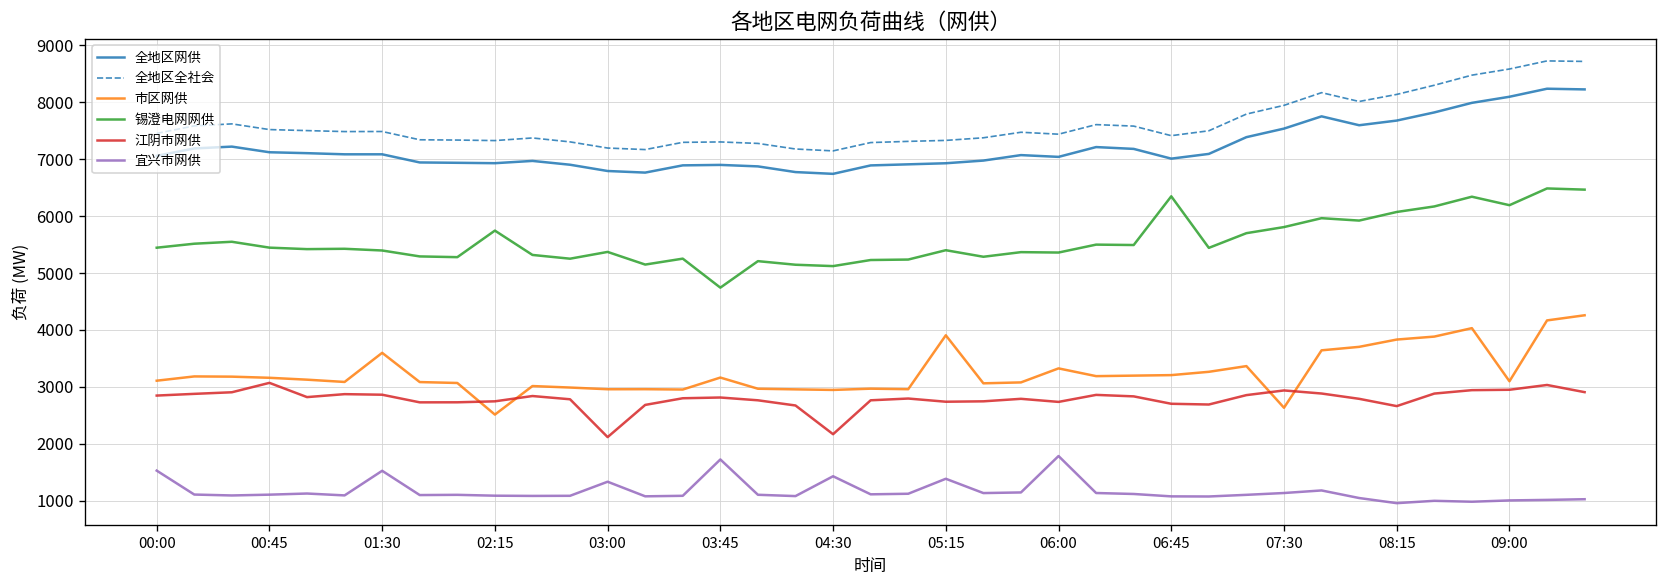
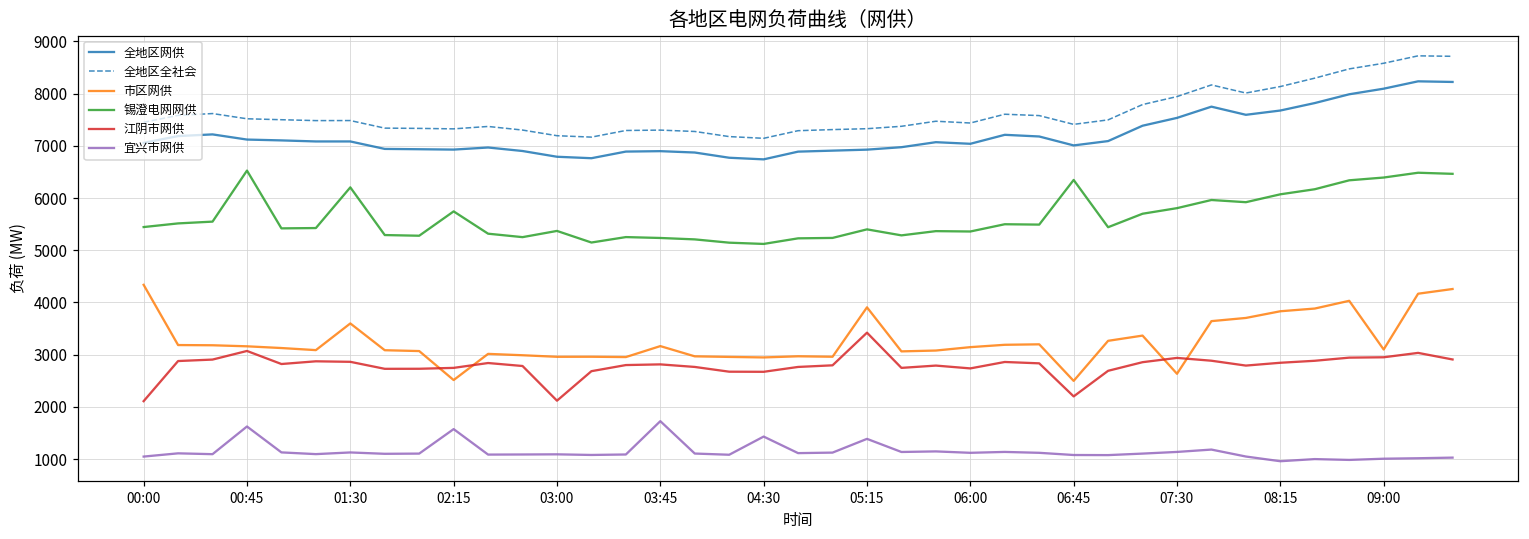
市区网供, 00:00: 3100 -> 4300
江阴市网供, 00:00: 2800 -> 2100
宜兴市网供, 00:00: 1500 -> 1100
锡澄电网网供, 00:45: 5400 -> 6500
宜兴市网供, 00:45: 1100 -> 1600
锡澄电网网供, 01:30: 5400 -> 6200
宜兴市网供, 01:30: 1500 -> 1100
宜兴市网供, 02:15: 1100 -> 1600
宜兴市网供, 03:00: 1300 -> 1100
锡澄电网网供, 03:45: 4700 -> 5200
江阴市网供, 04:30: 2200 -> 2700
江阴市网供, 05:15: 2700 -> 3400
市区网供, 06:00: 3300 -> 3100
宜兴市网供, 06:00: 1800 -> 1100
市区网供, 06:45: 3200 -> 2500
江阴市网供, 06:45: 2700 -> 2200
江阴市网供, 08:15: 2700 -> 2800
锡澄电网网供, 09:00: 6200 -> 6400
